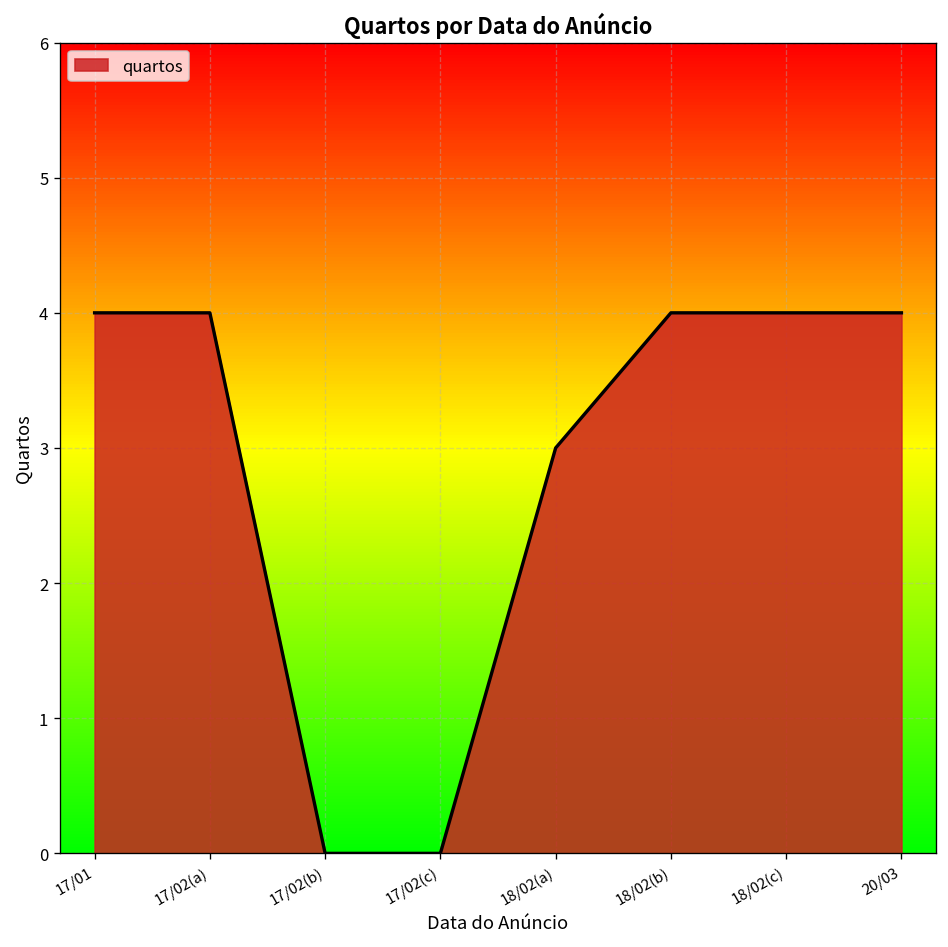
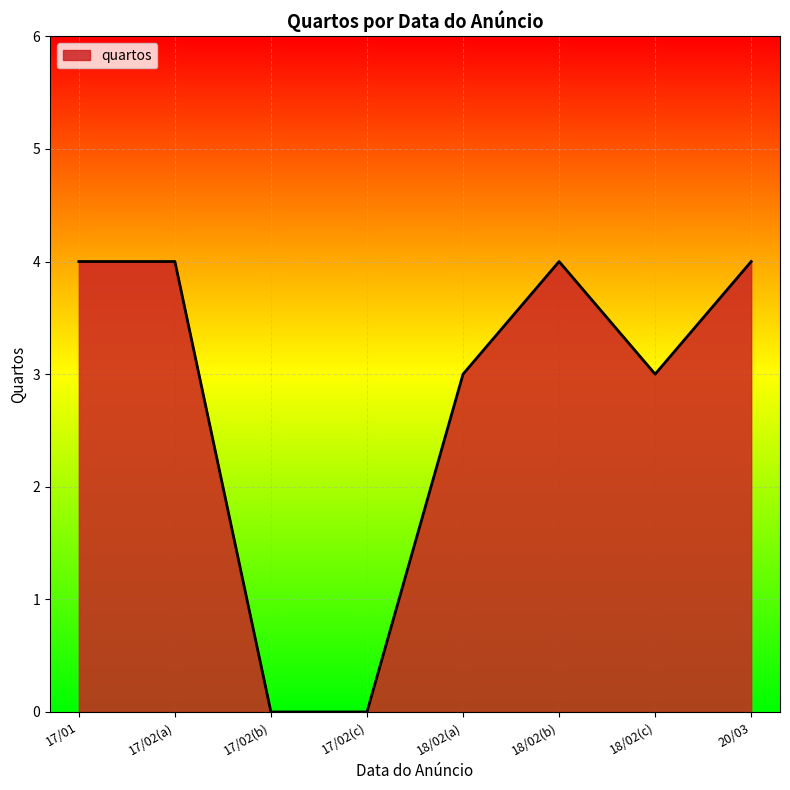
18/02(c): 4 -> 3
